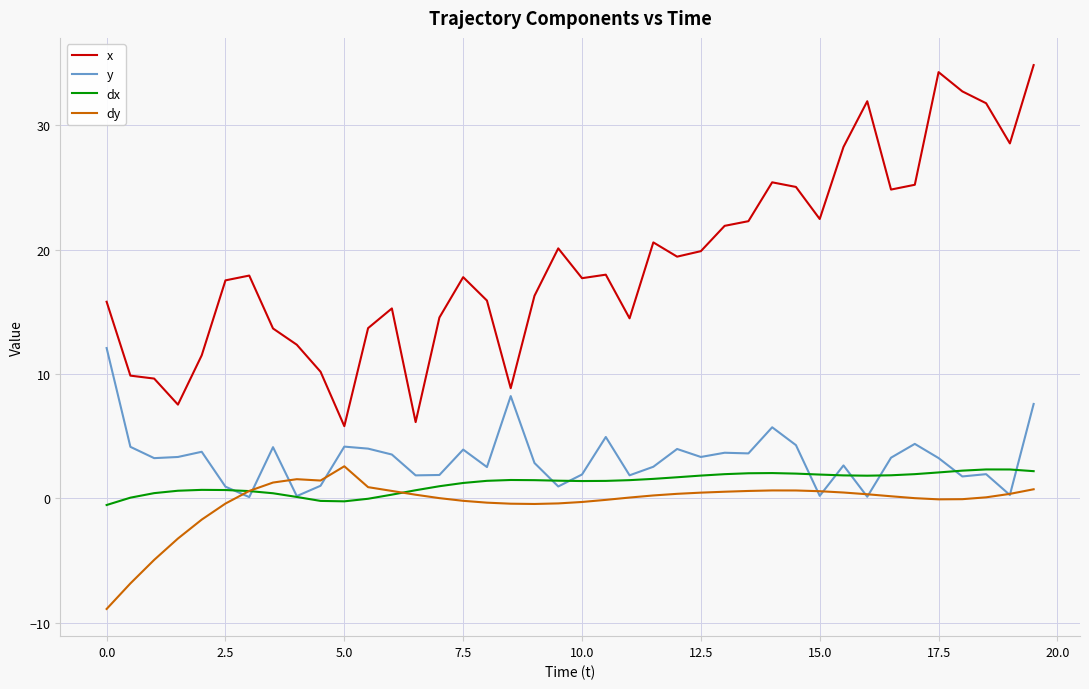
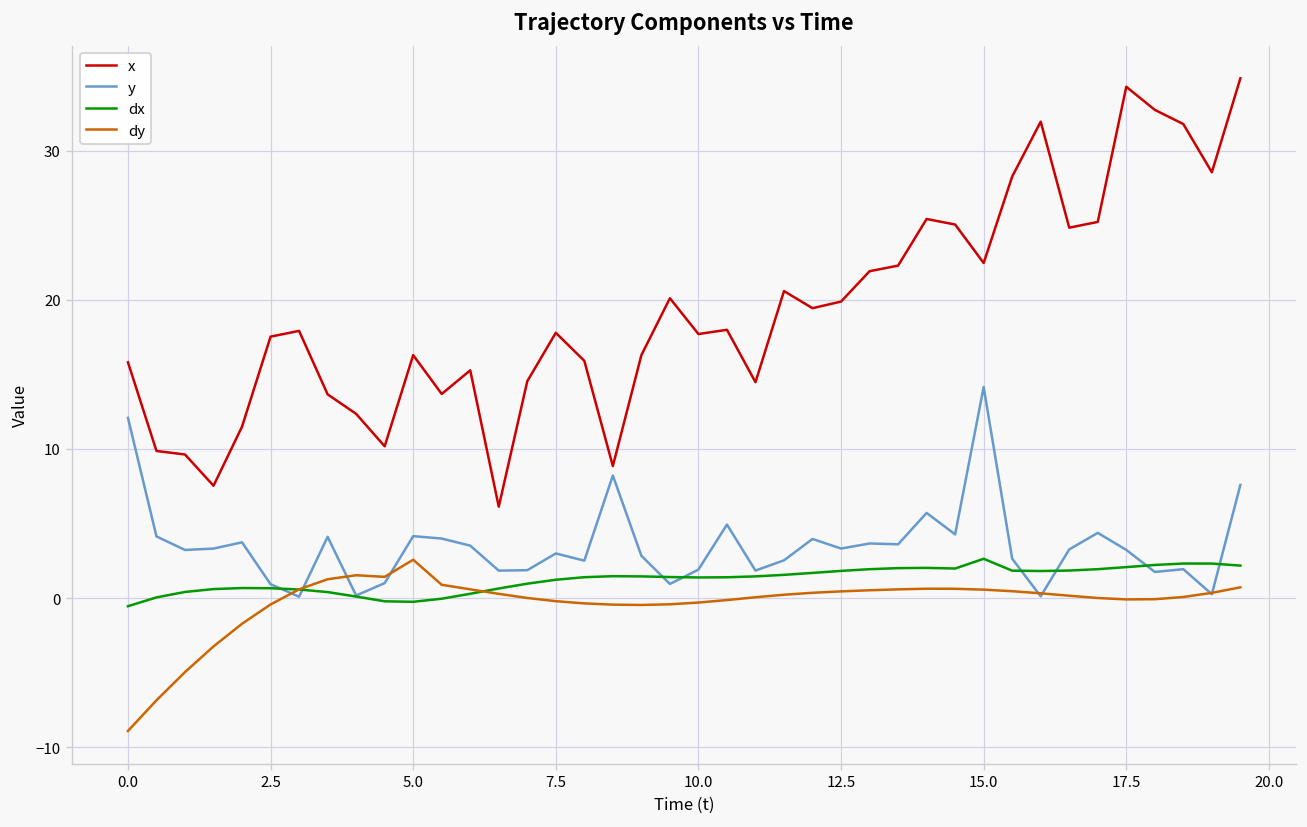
x, 5.0: 5.8 -> 16.3
y, 7.5: 3.9 -> 3.0
y, 15.0: 0.2 -> 14.2
dx, 15.0: 1.9 -> 2.6
